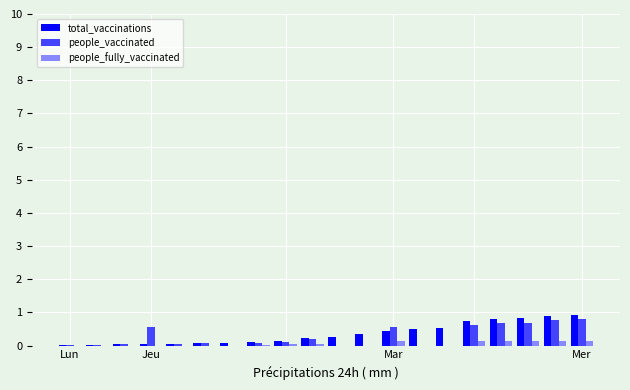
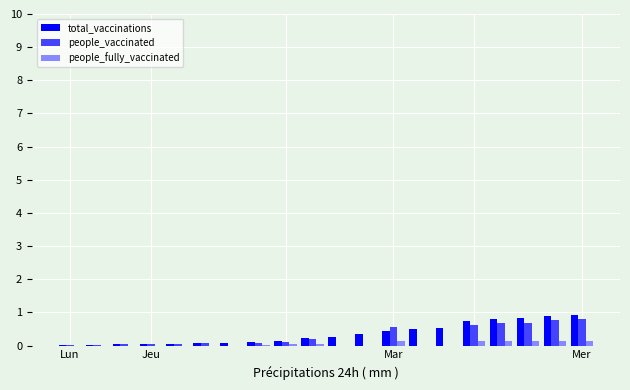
people_vaccinated, Jeu: 0.5 -> 0.0
